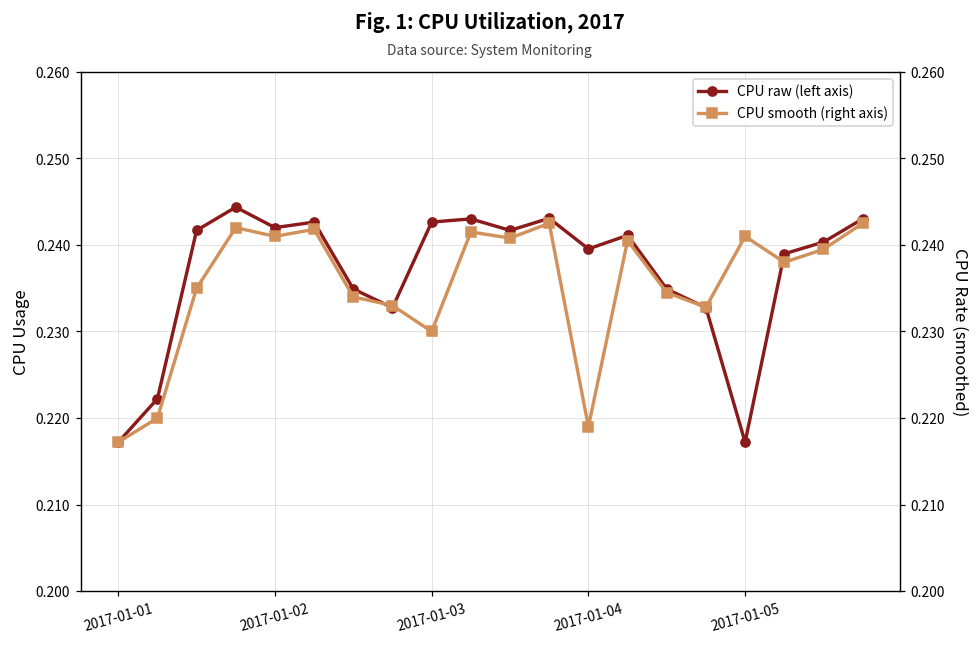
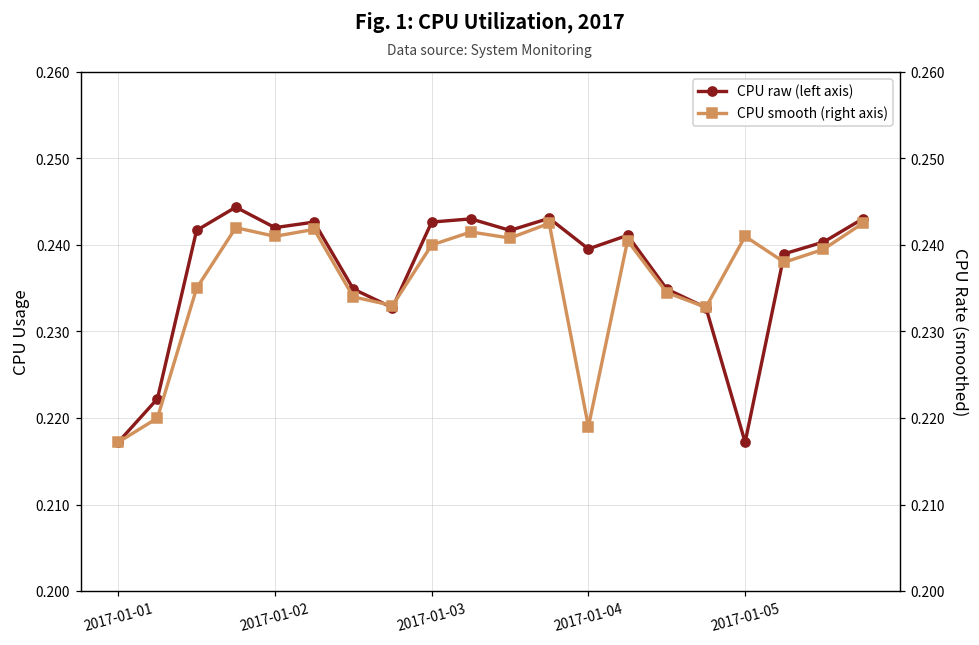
CPU smooth (right axis), 2017-01-03: 0.23 -> 0.24
